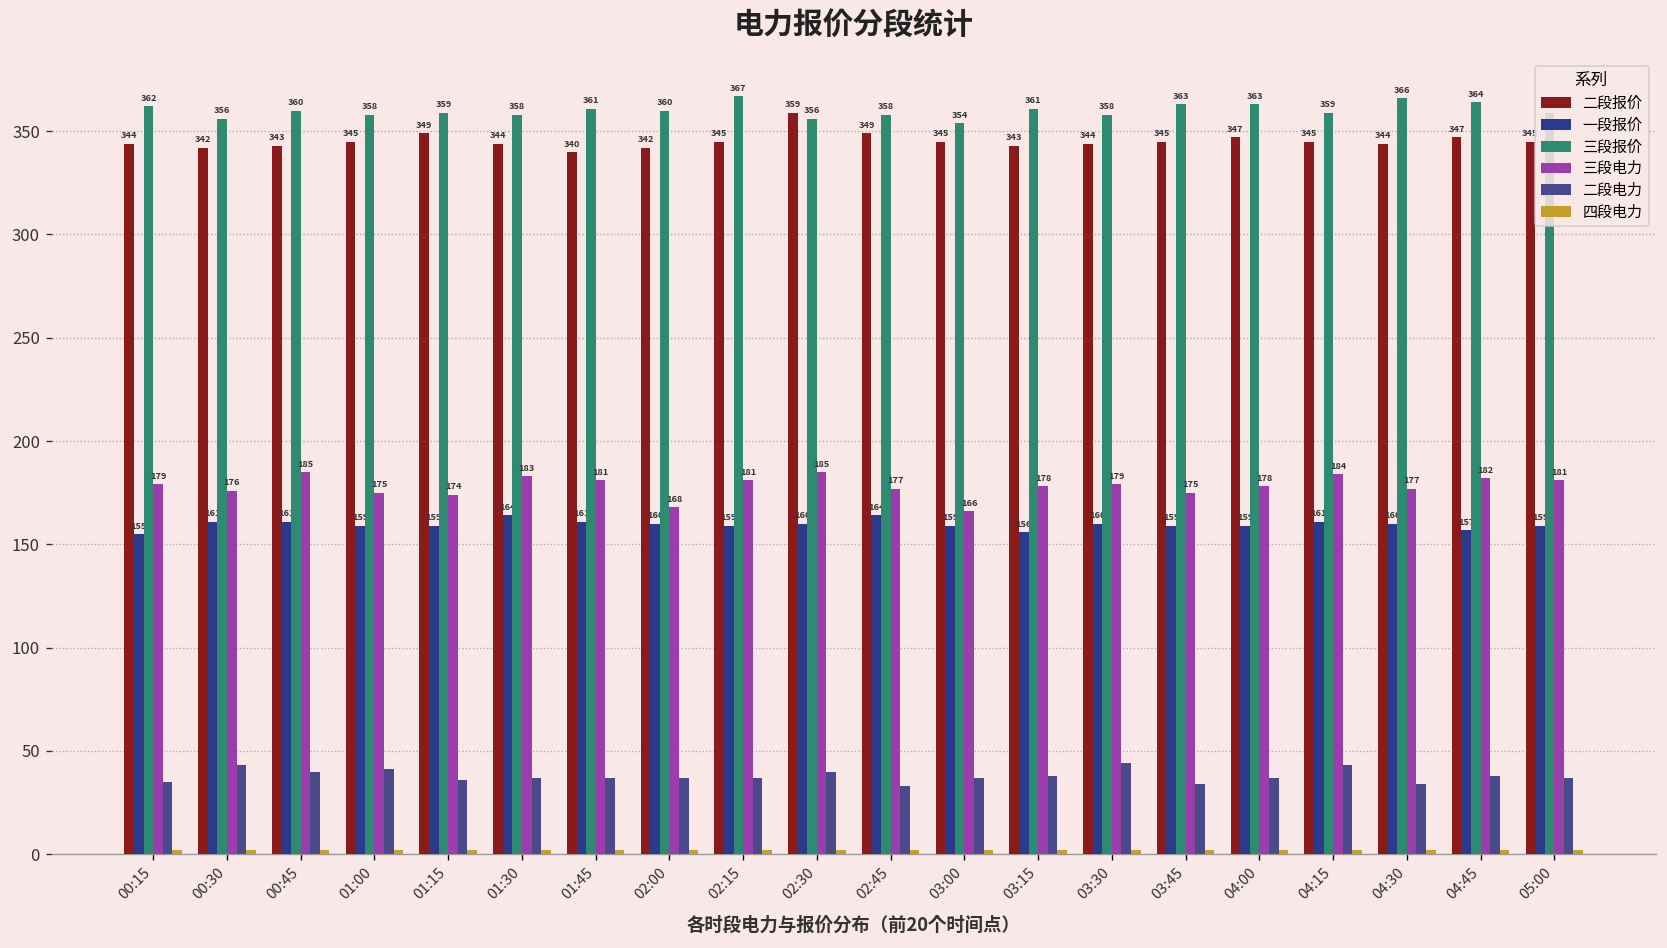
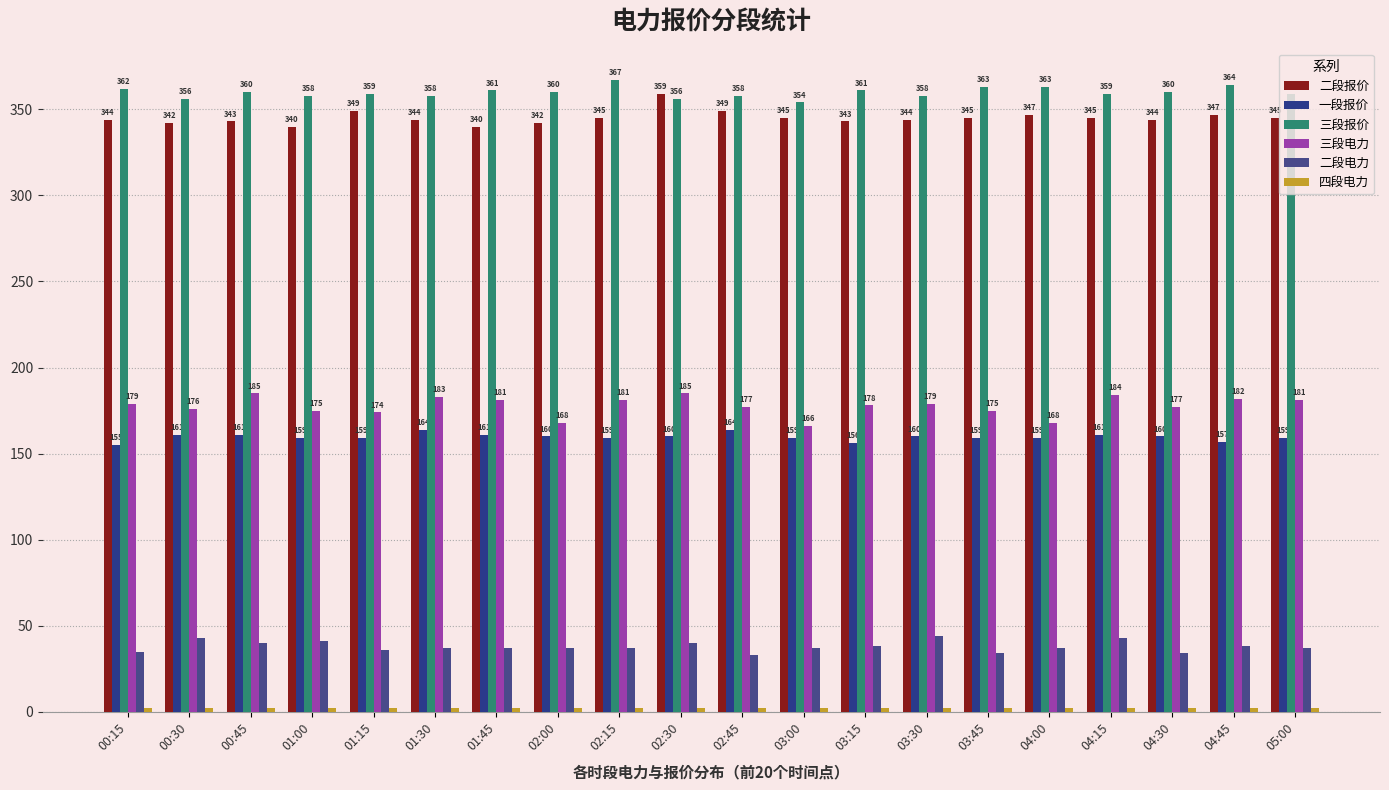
二段报价, 01:00: 345 -> 340
三段电力, 04:00: 178 -> 168
三段报价, 04:30: 366 -> 360
